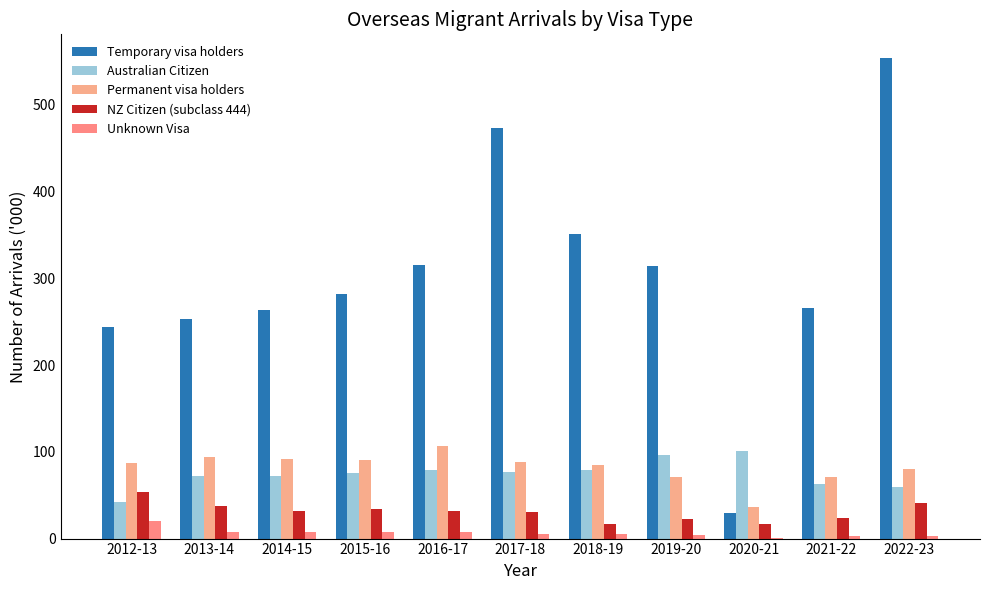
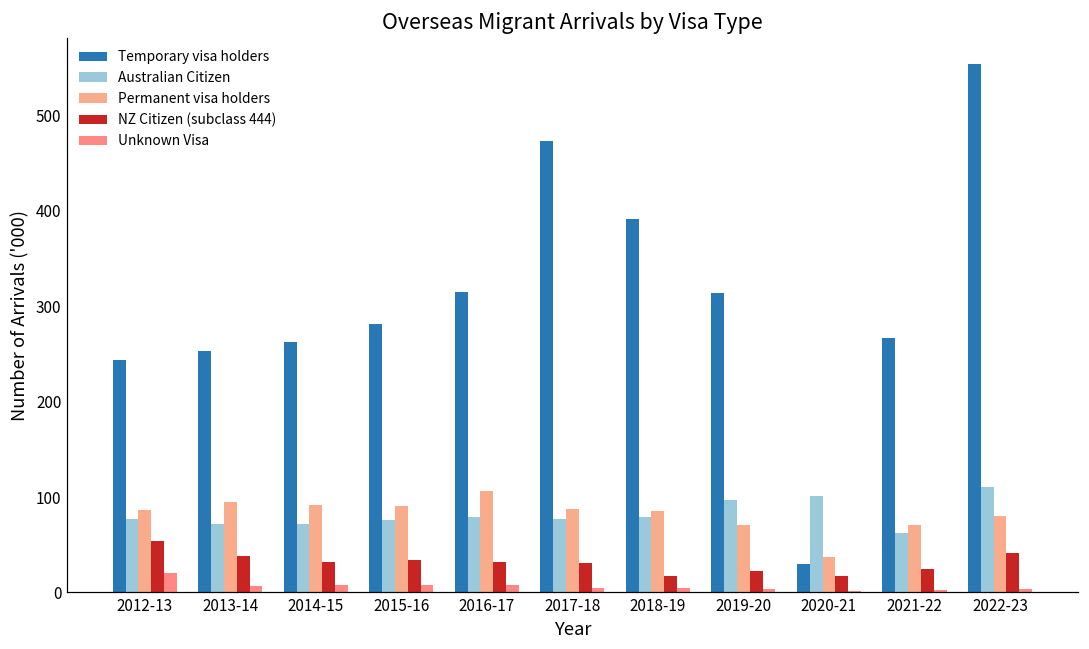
Australian Citizen, 2012-13: 40 -> 80
Temporary visa holders, 2018-19: 350 -> 390
Australian Citizen, 2022-23: 60 -> 110
